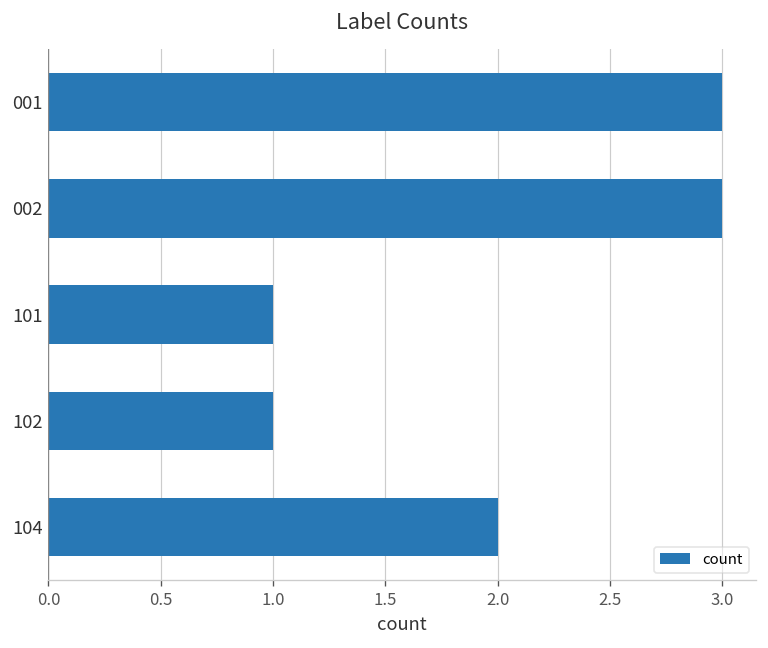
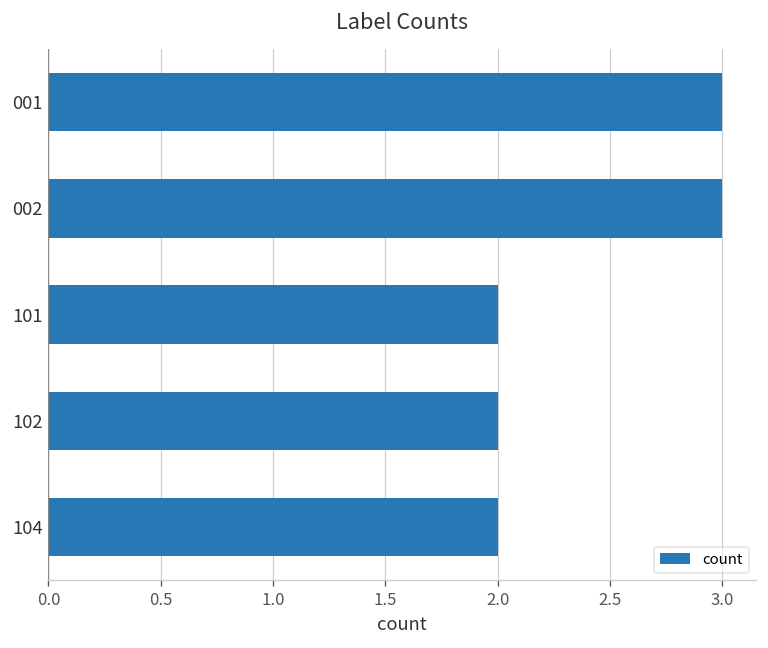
101: 1 -> 2
102: 1 -> 2
